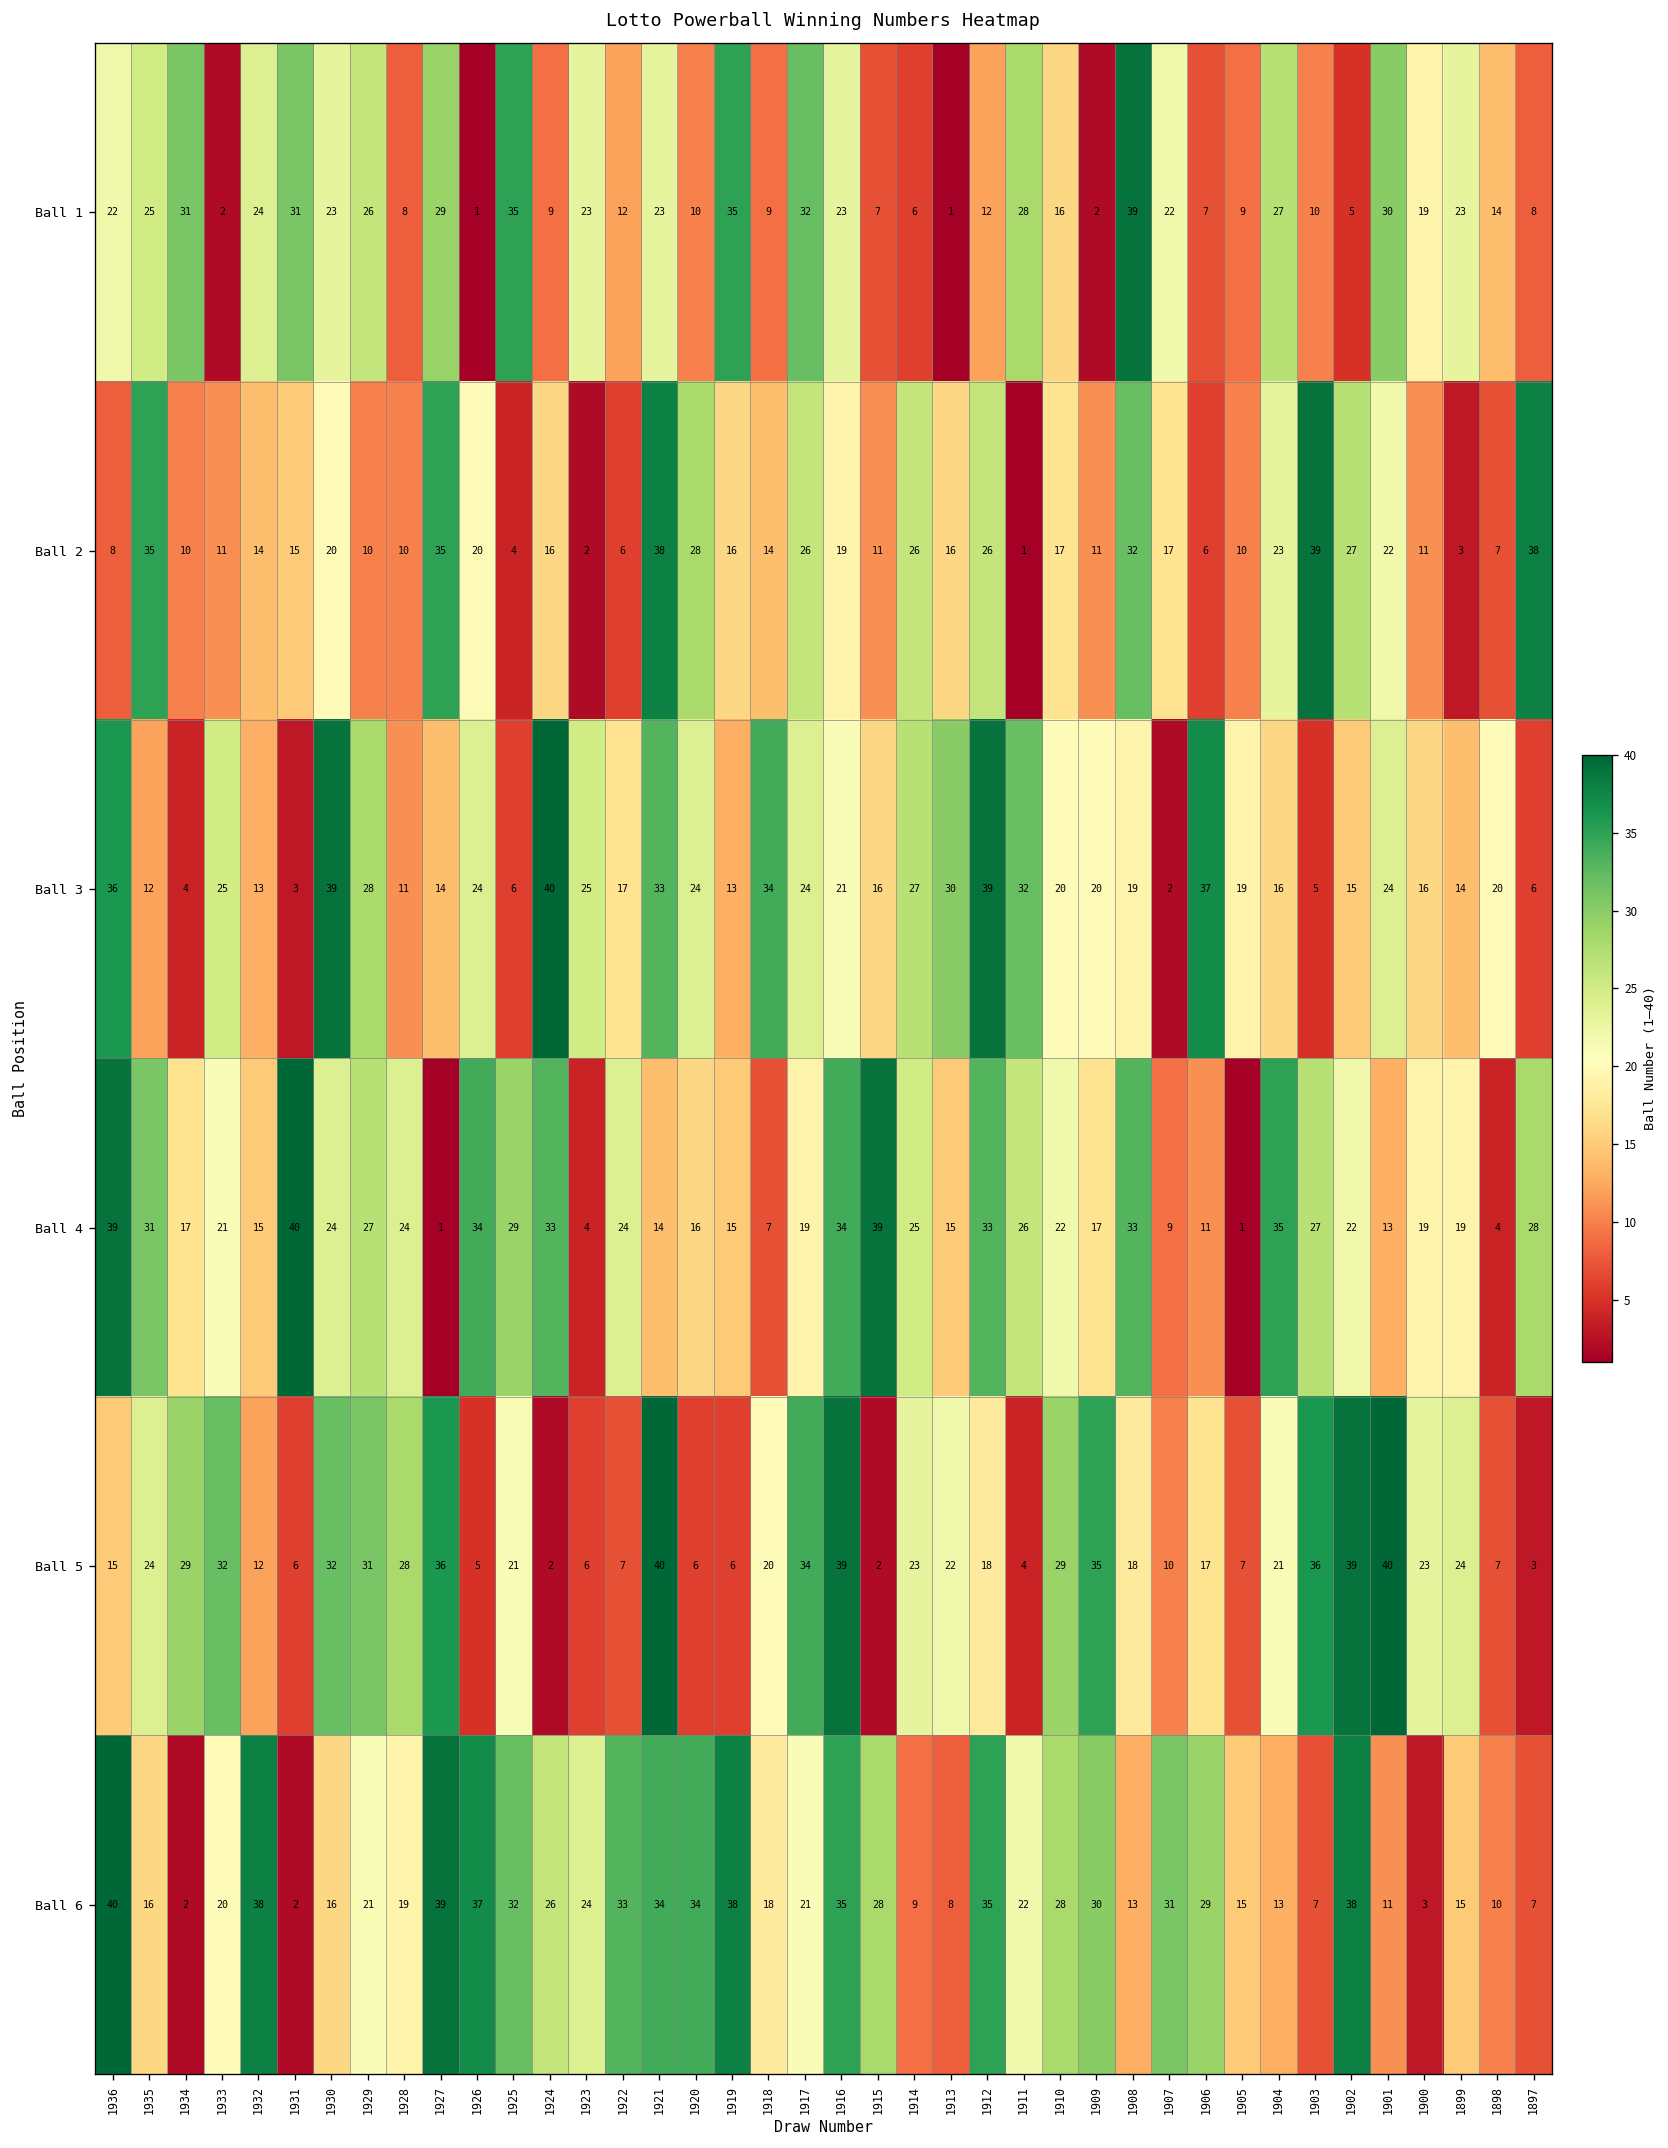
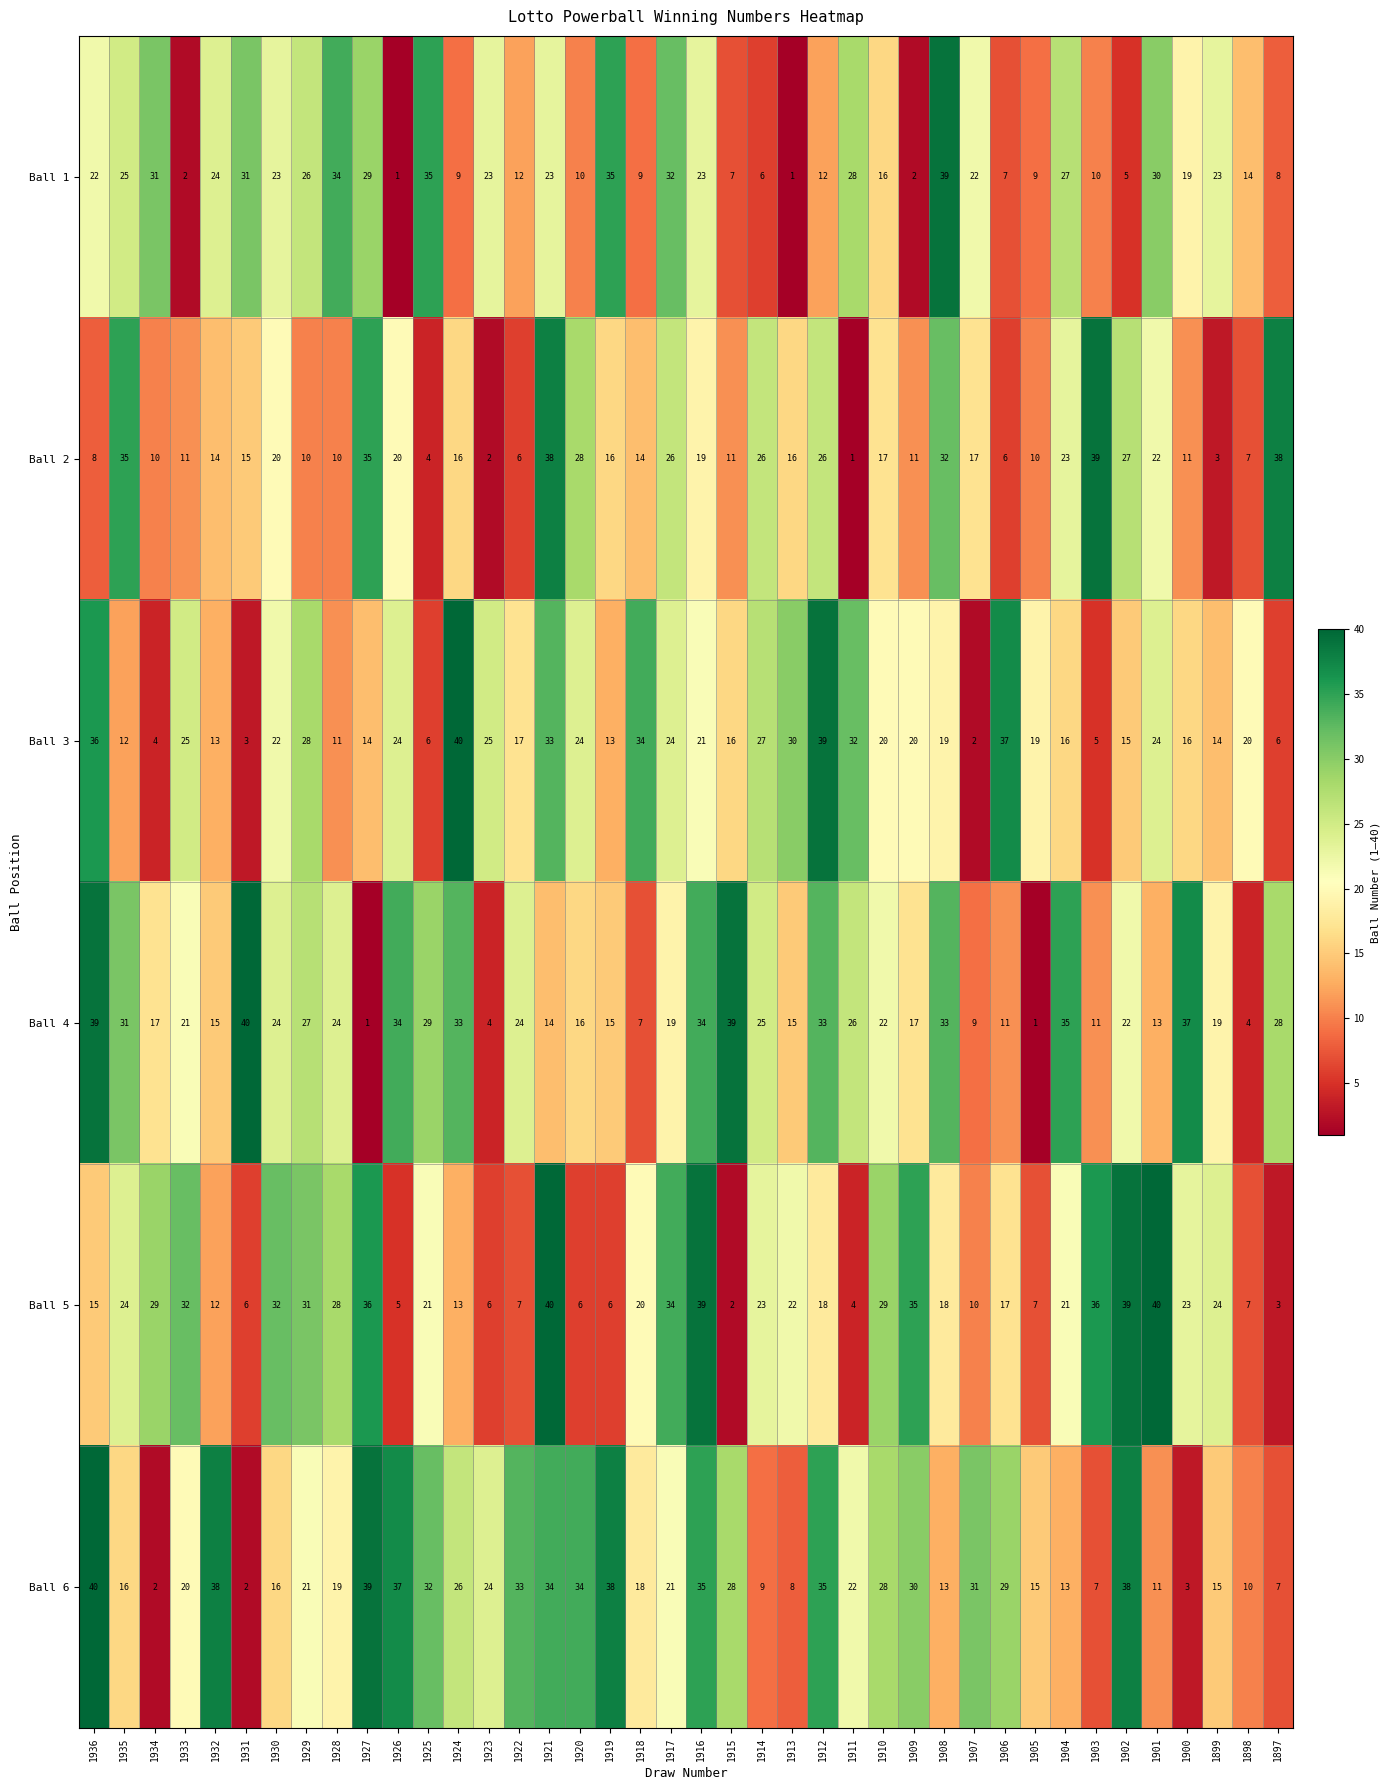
Ball 1, 1928: 8 -> 34
Ball 3, 1930: 39 -> 22
Ball 4, 1903: 27 -> 11
Ball 4, 1900: 19 -> 37
Ball 5, 1924: 2 -> 13
